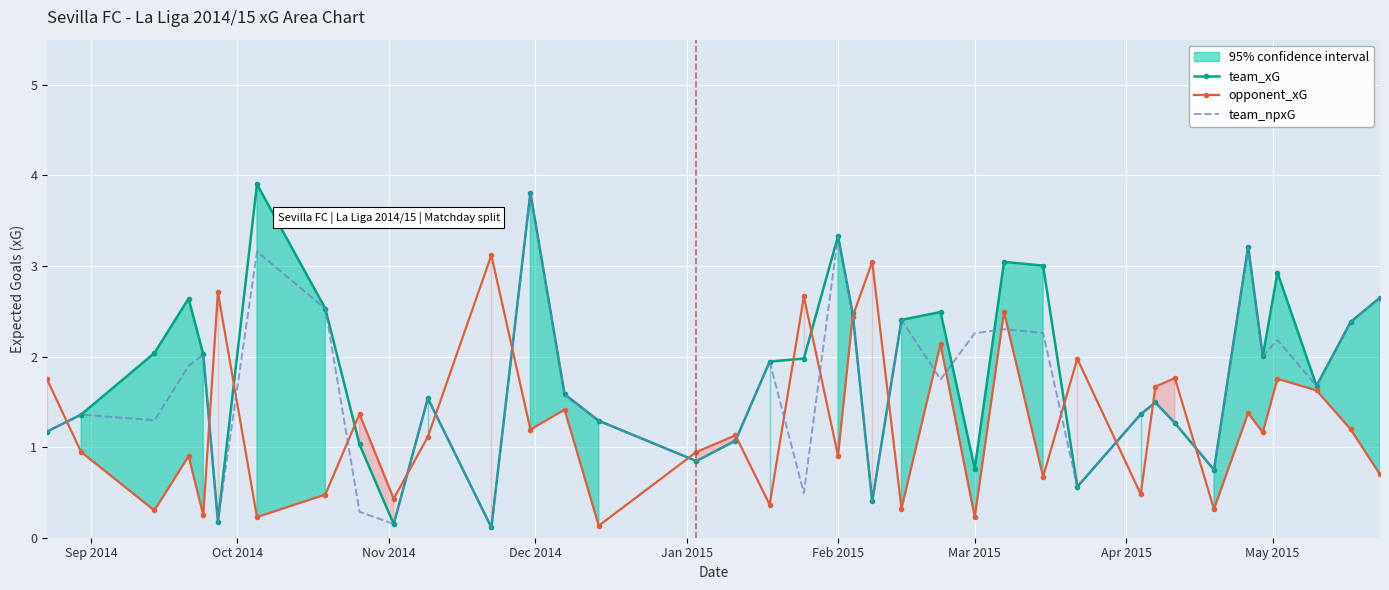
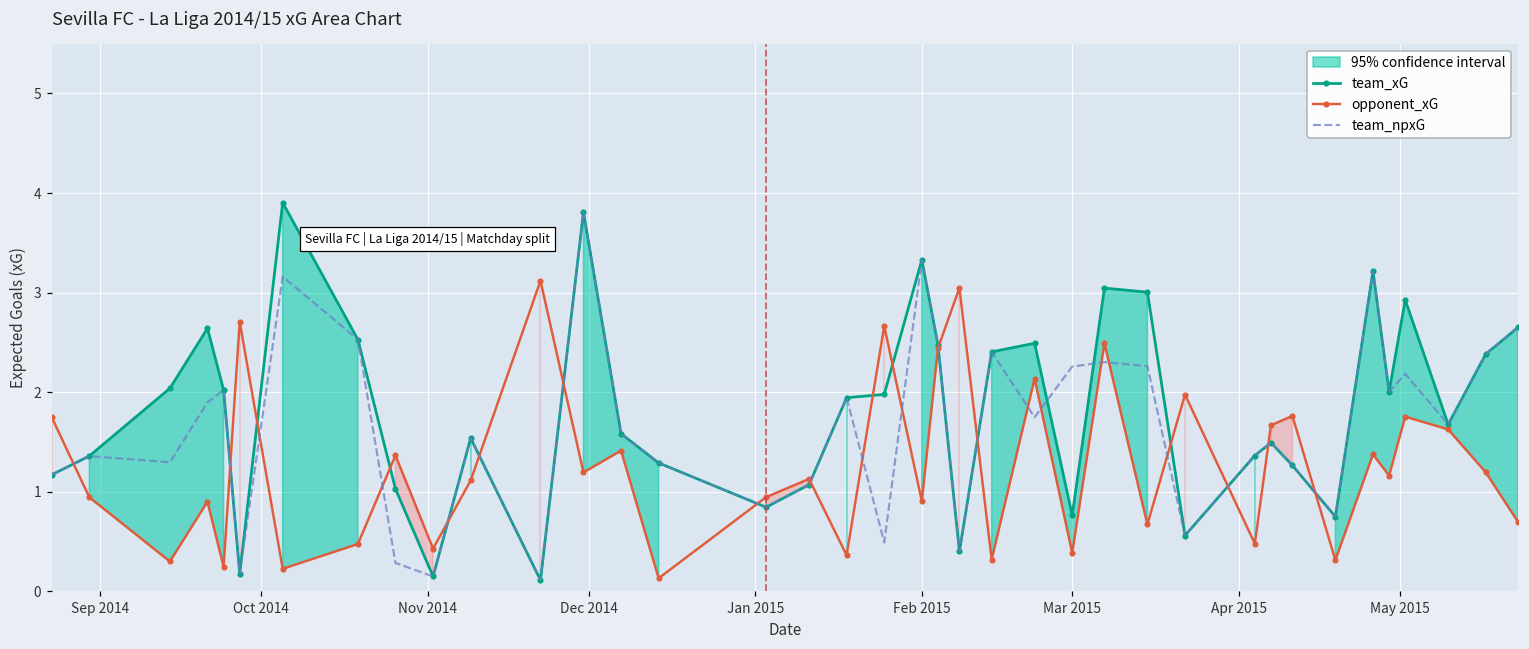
opponent_xG, Mar 2015: 0.2 -> 0.4
